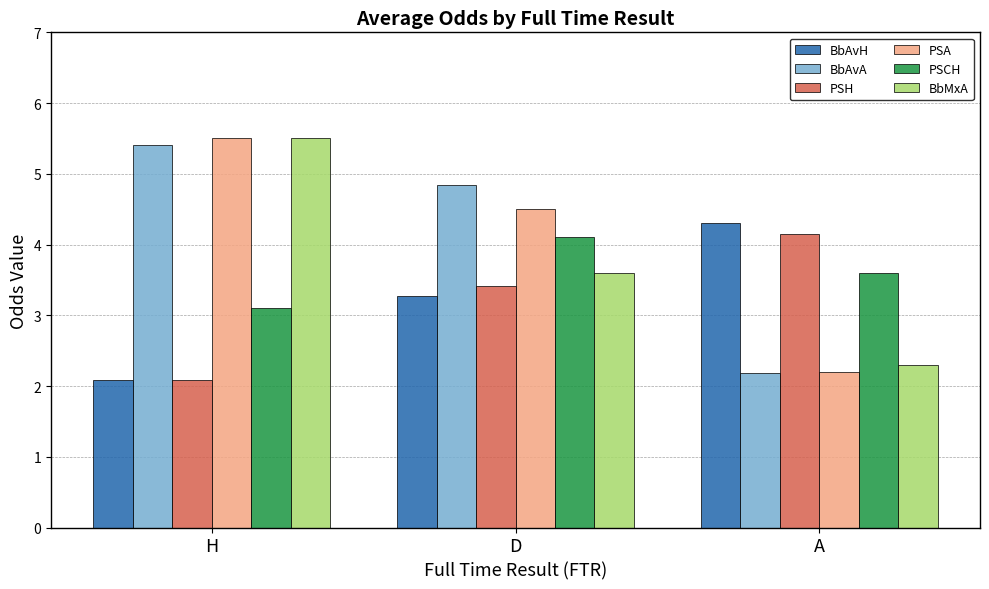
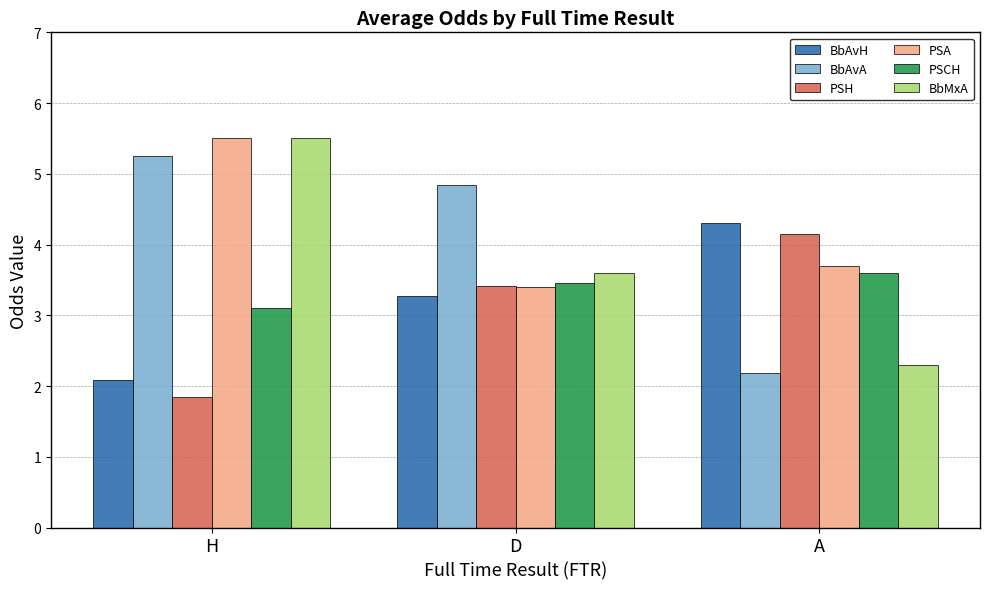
BbAvA, H: 5.4 -> 5.3
PSH, H: 2.1 -> 1.8
PSA, D: 4.5 -> 3.4
PSCH, D: 4.1 -> 3.5
PSA, A: 2.2 -> 3.7
